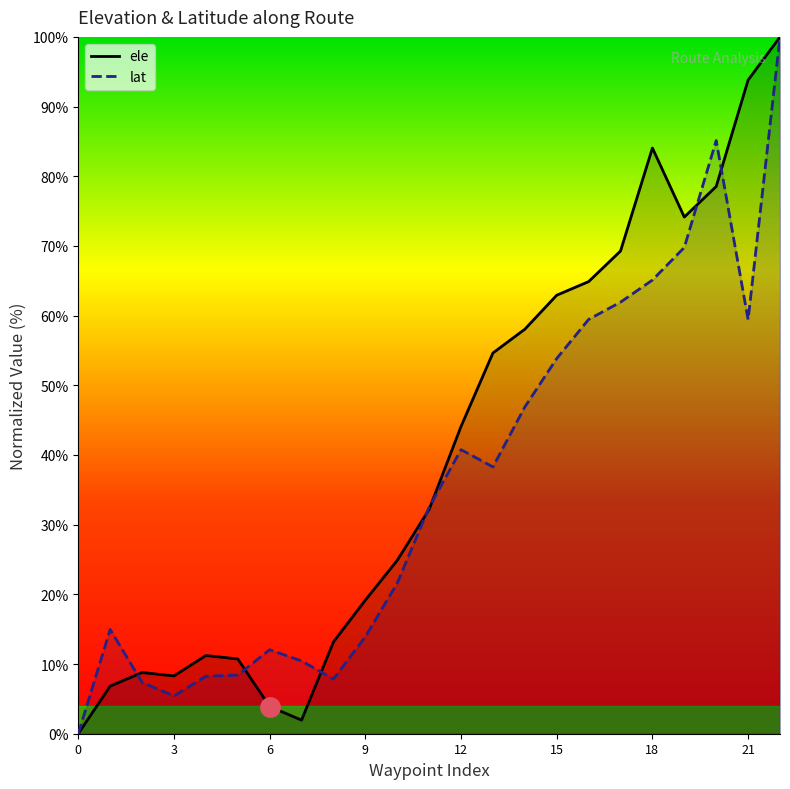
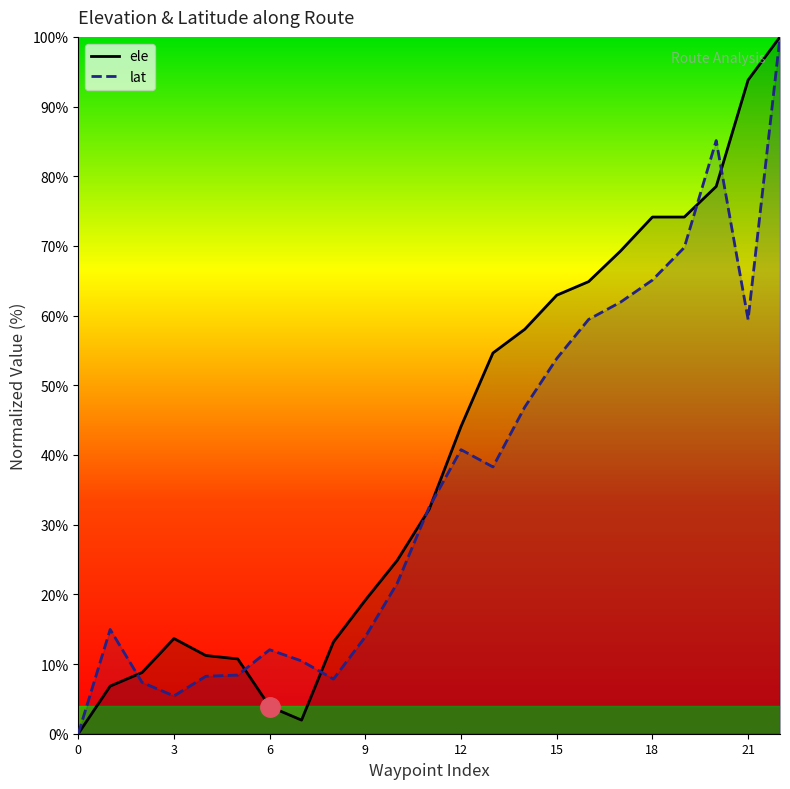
ele, 3: 8% -> 14%
ele, 18: 84% -> 74%
